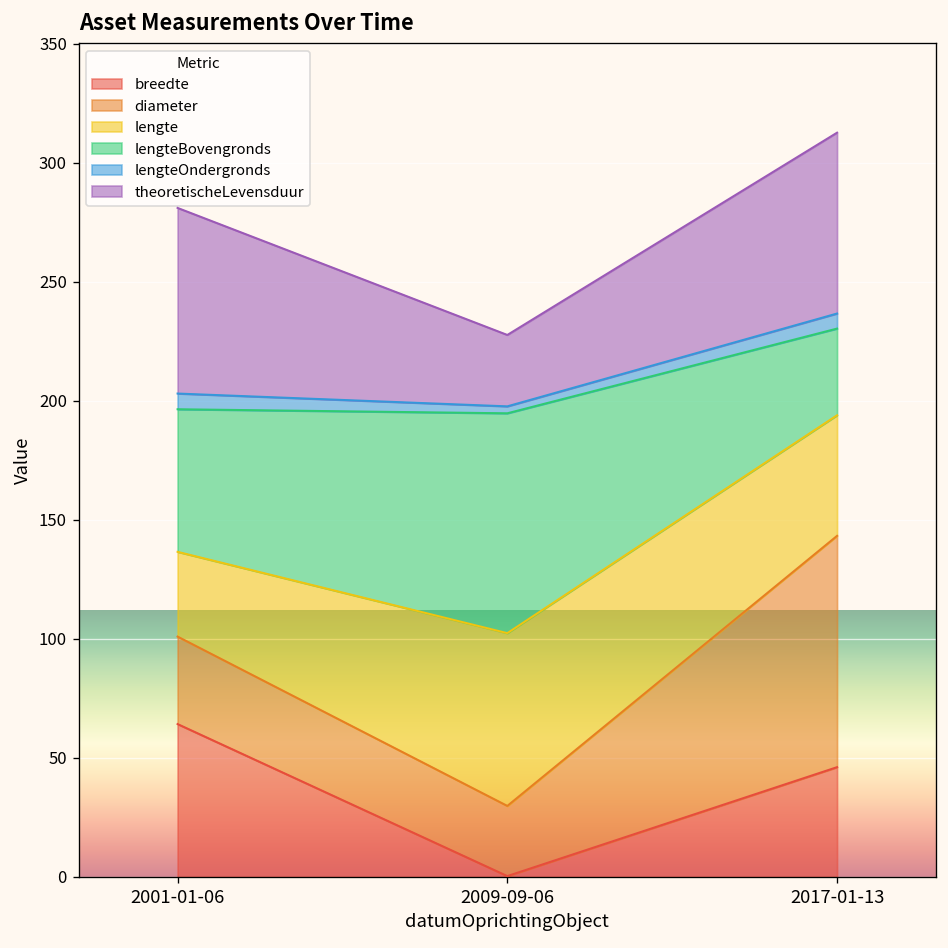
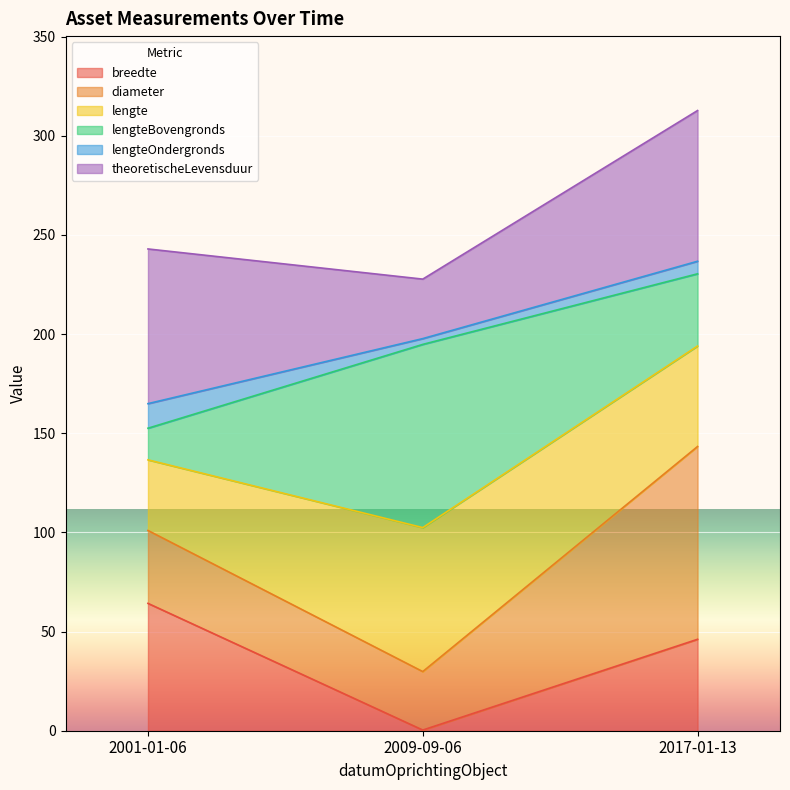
lengteBovengronds, 2001-01-06: 60 -> 16
lengteOndergronds, 2001-01-06: 7 -> 12
